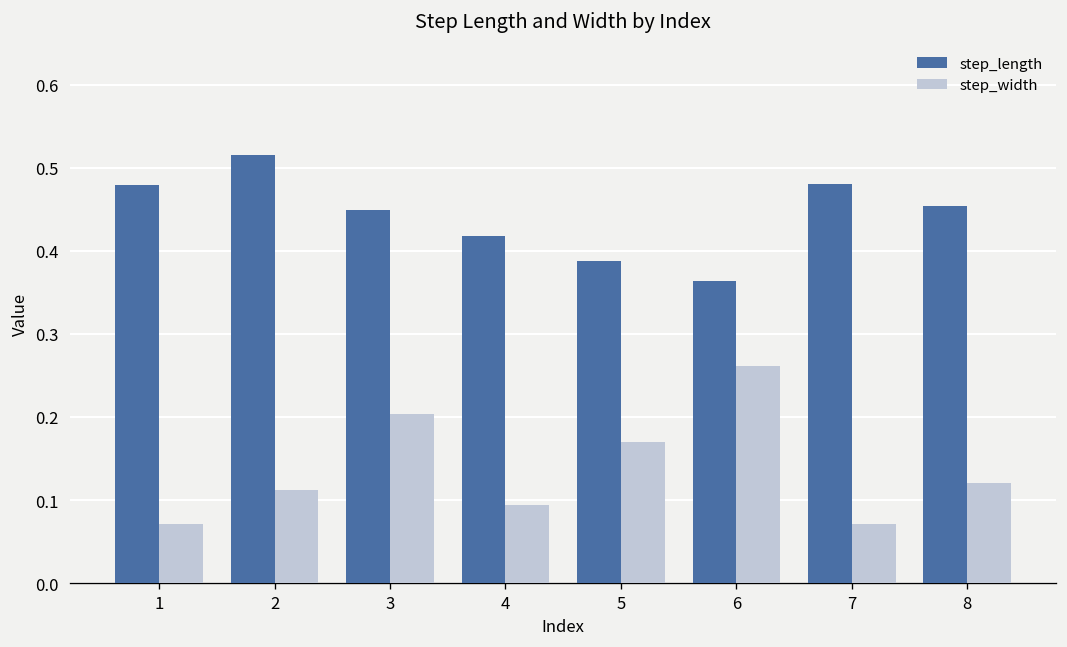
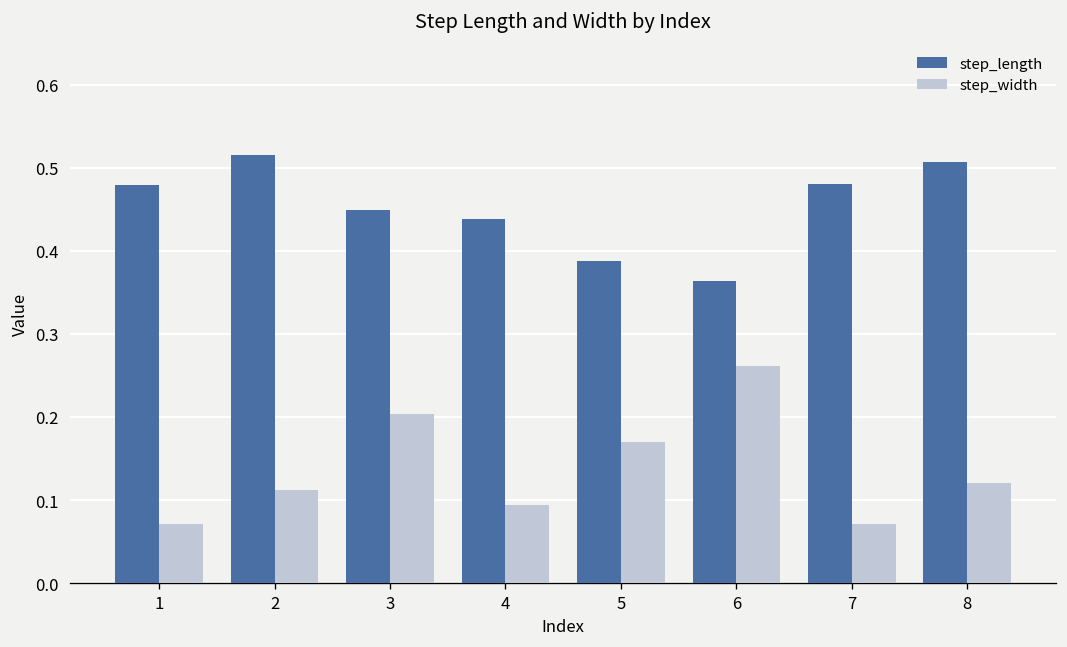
step_length, 4: 0.42 -> 0.44
step_length, 8: 0.45 -> 0.51
